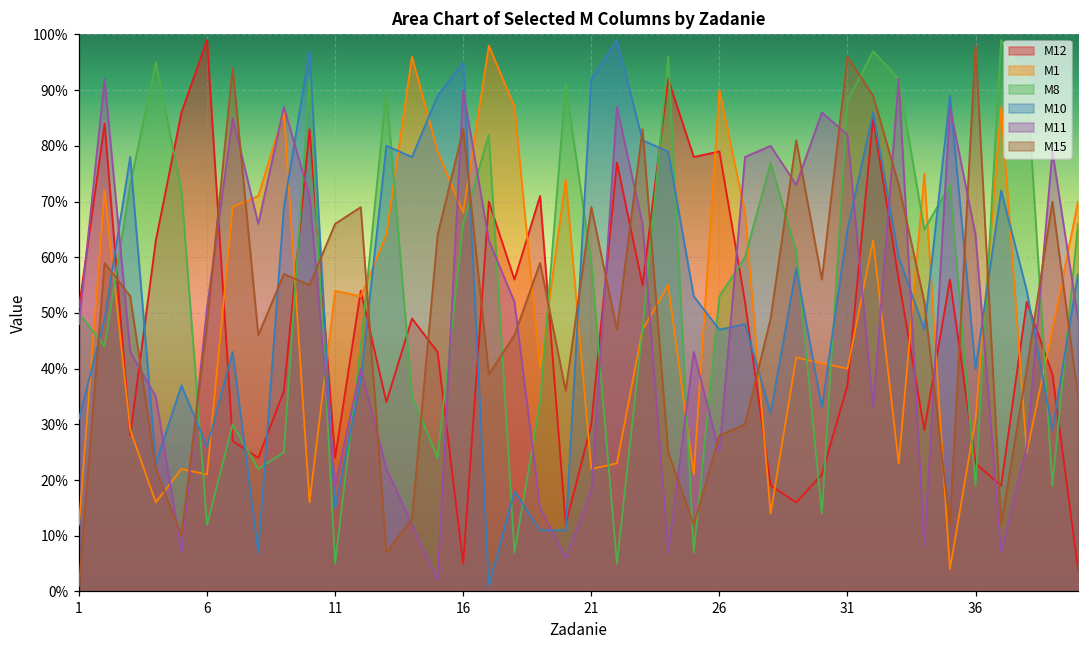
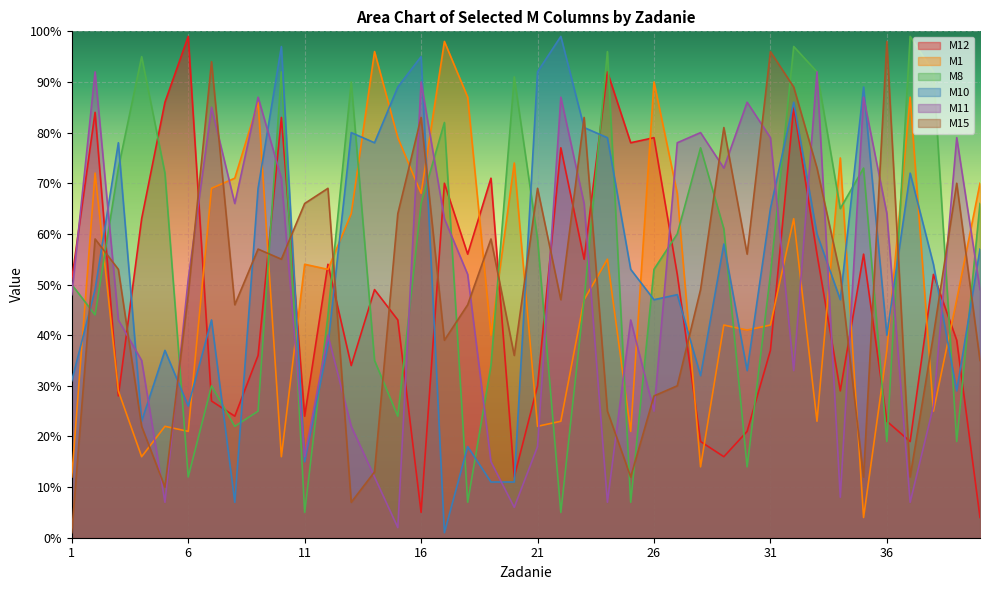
M11, 11: 19% -> 16%
M1, 31: 40% -> 42%
M8, 31: 88% -> 52%
M11, 31: 82% -> 79%
M1, 36: 31% -> 37%
